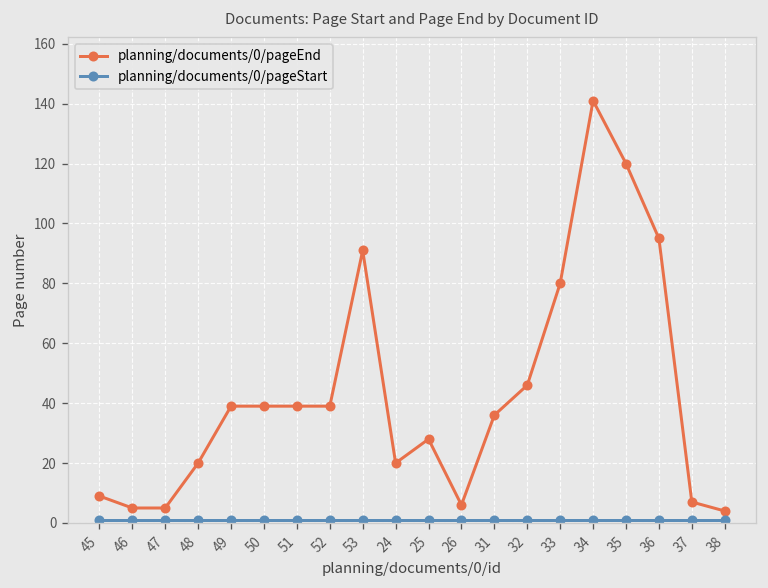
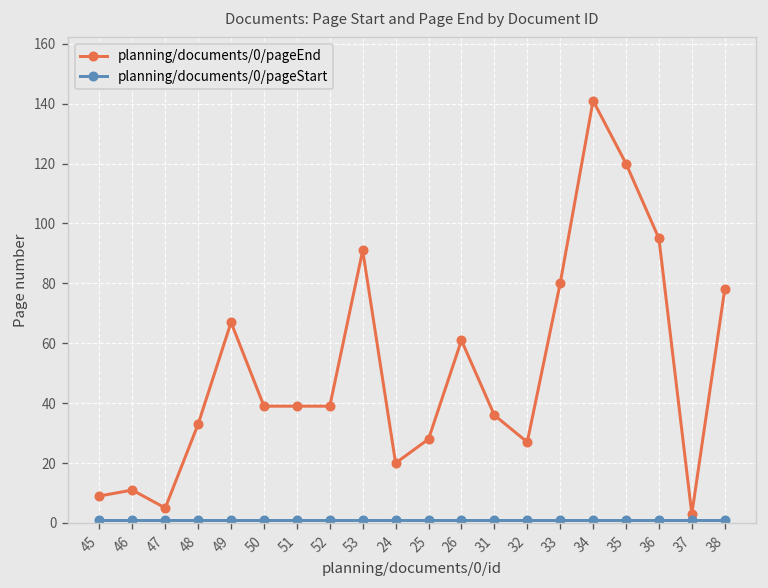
planning/documents/0/pageEnd, 46: 5 -> 11
planning/documents/0/pageEnd, 48: 20 -> 33
planning/documents/0/pageEnd, 49: 39 -> 67
planning/documents/0/pageEnd, 26: 6 -> 61
planning/documents/0/pageEnd, 32: 46 -> 27
planning/documents/0/pageEnd, 37: 7 -> 3
planning/documents/0/pageEnd, 38: 4 -> 78
